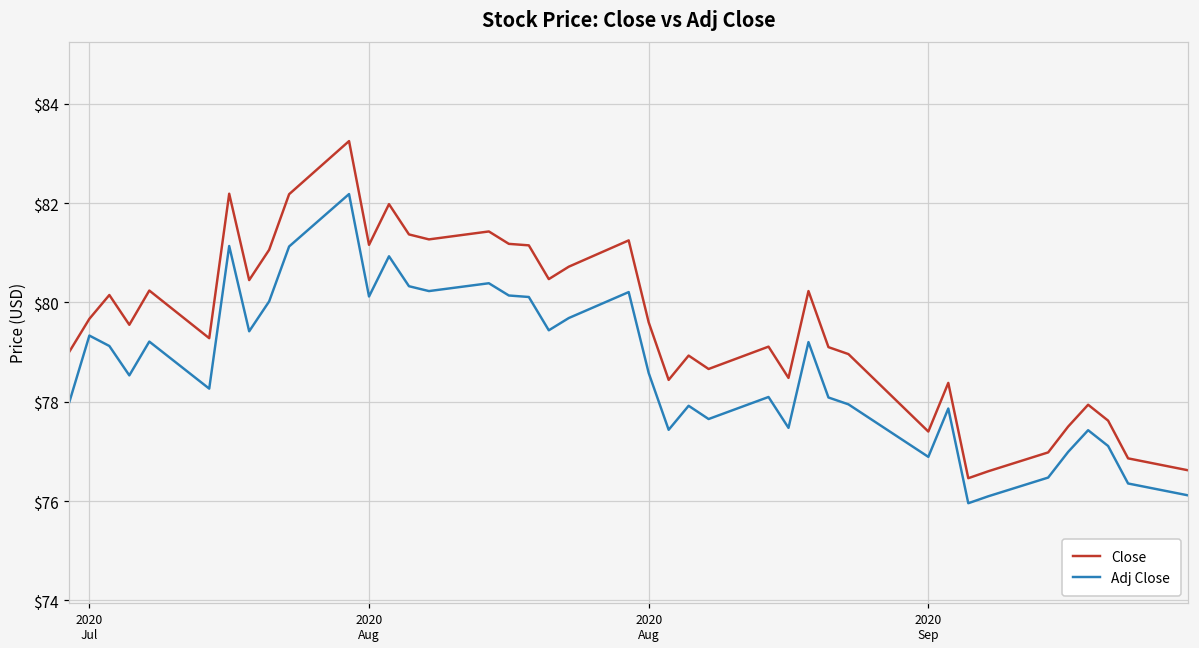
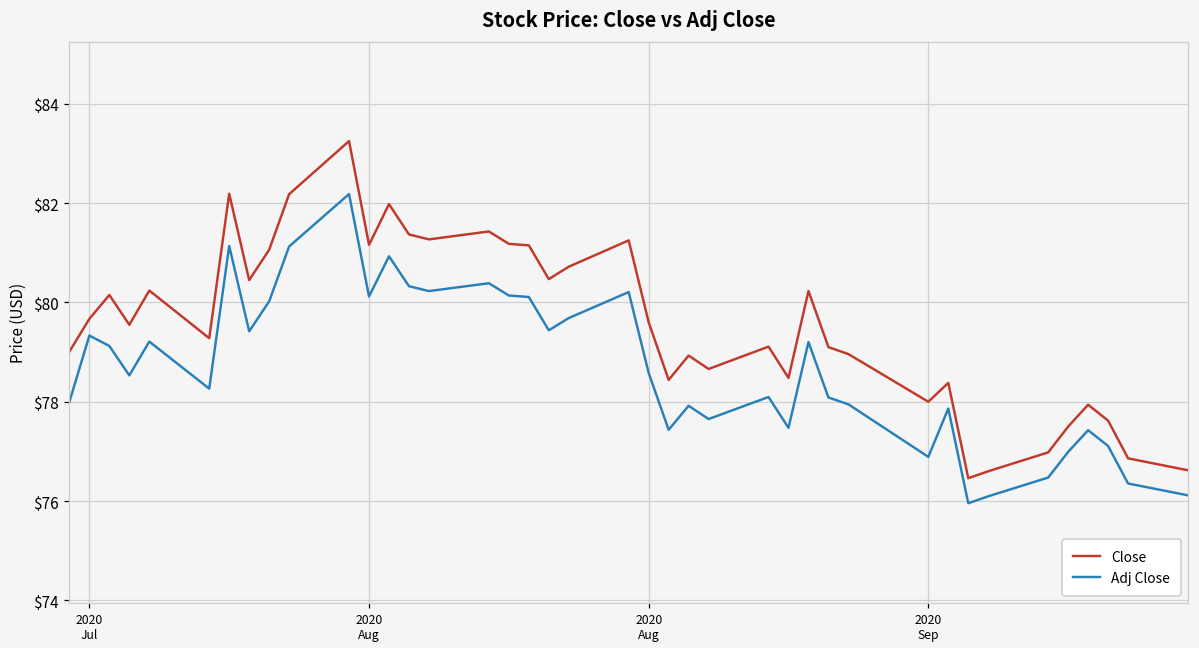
Close, 2020 Sep: $77.4 -> $78.0
